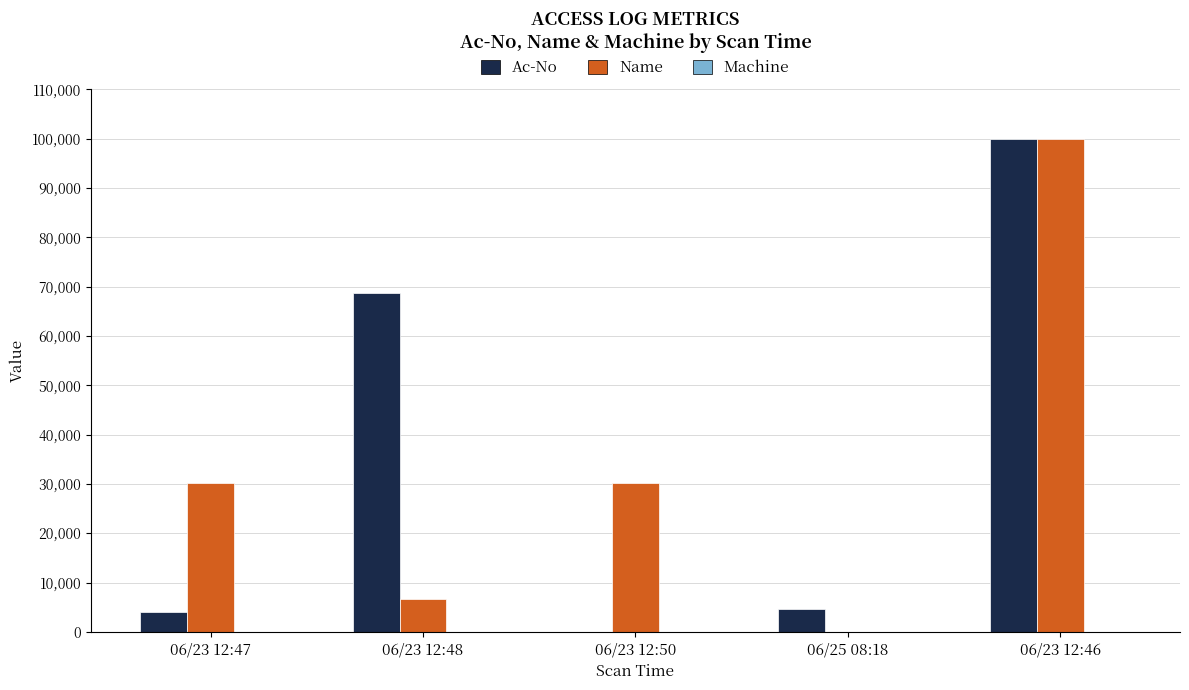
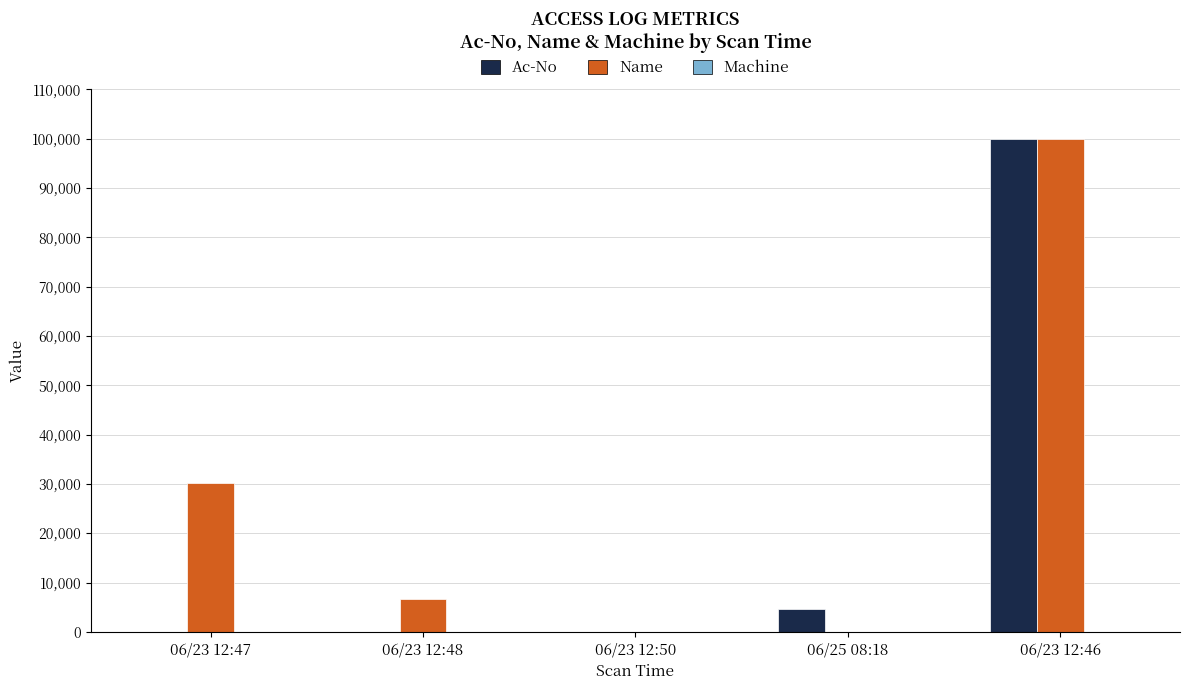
Ac-No, 06/23 12:47: 4,000 -> 0
Ac-No, 06/23 12:48: 69,000 -> 0
Name, 06/23 12:50: 30,000 -> 0
